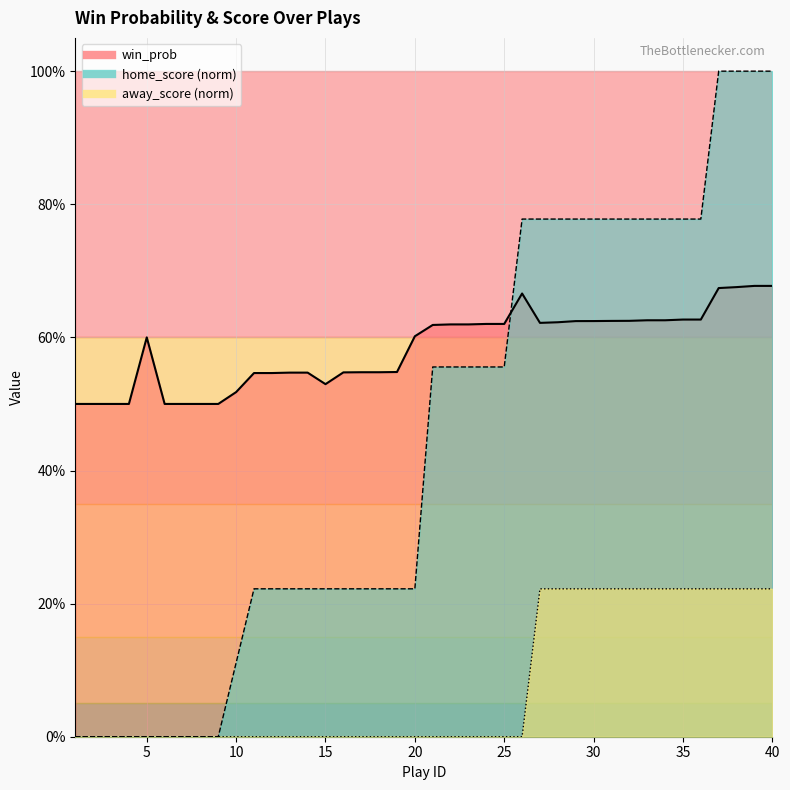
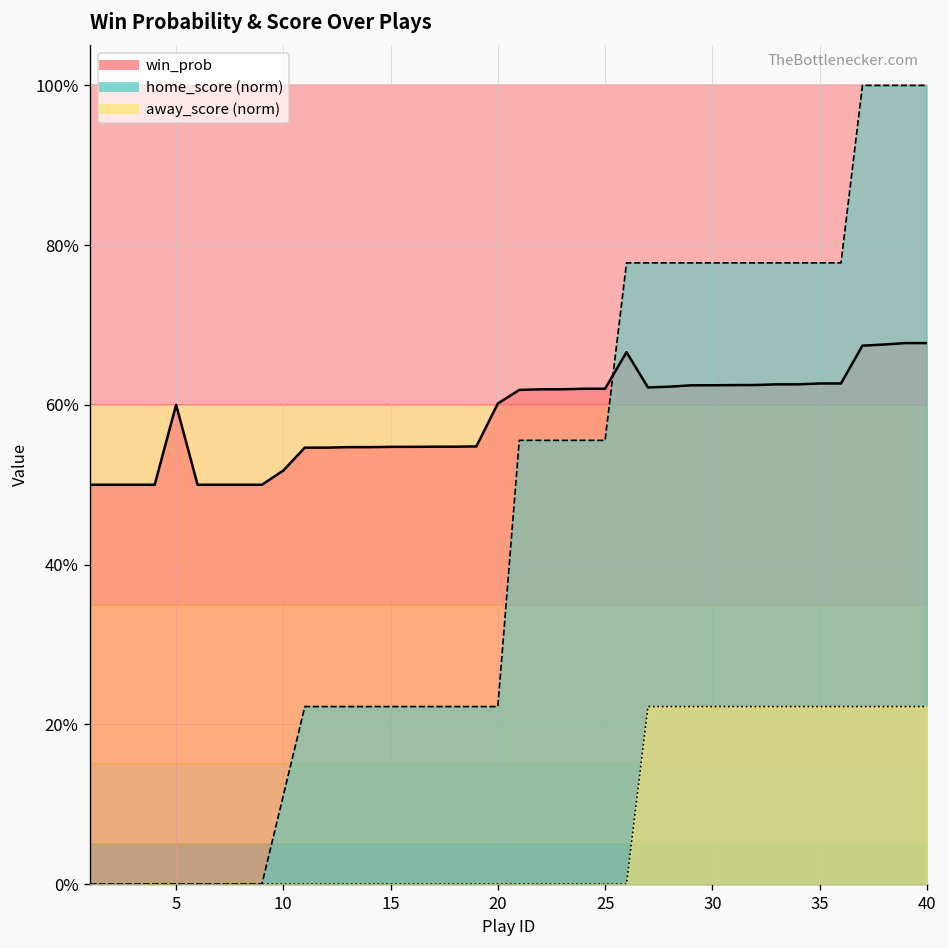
win_prob, 15: 53% -> 55%
